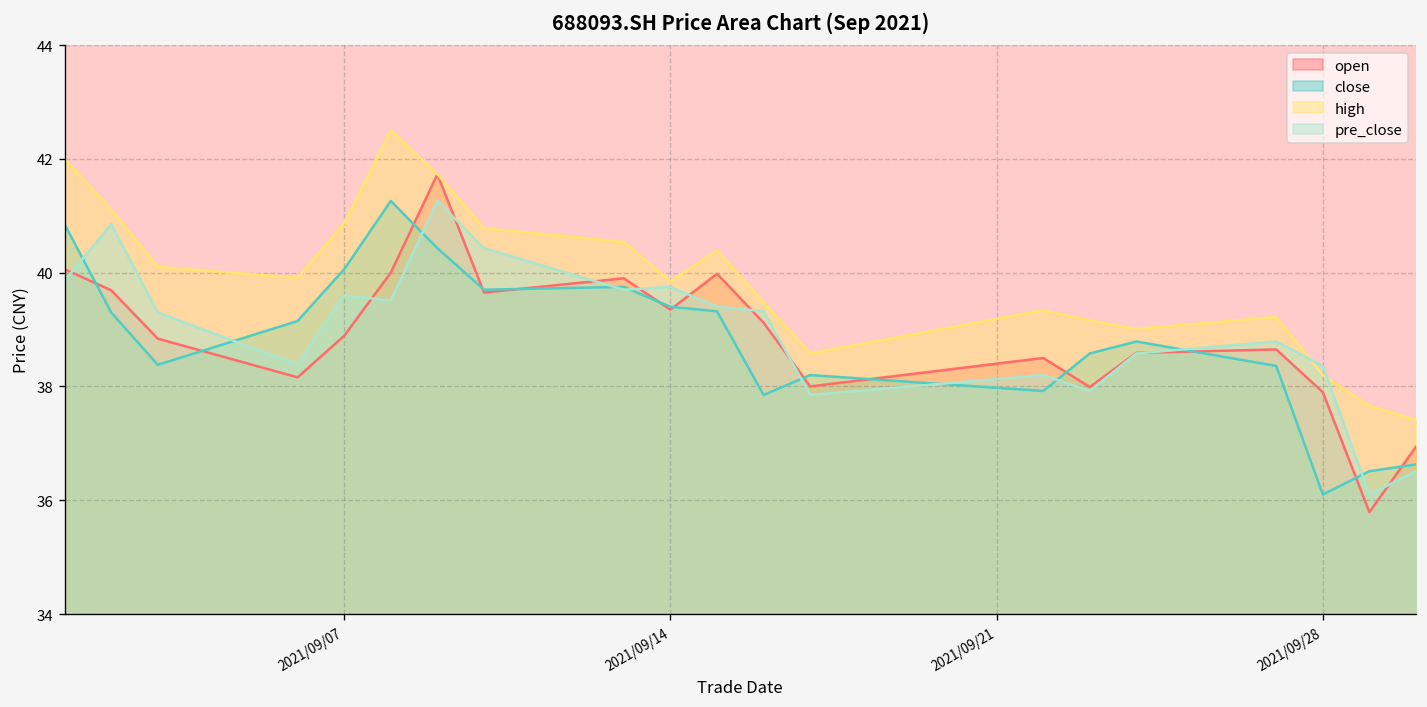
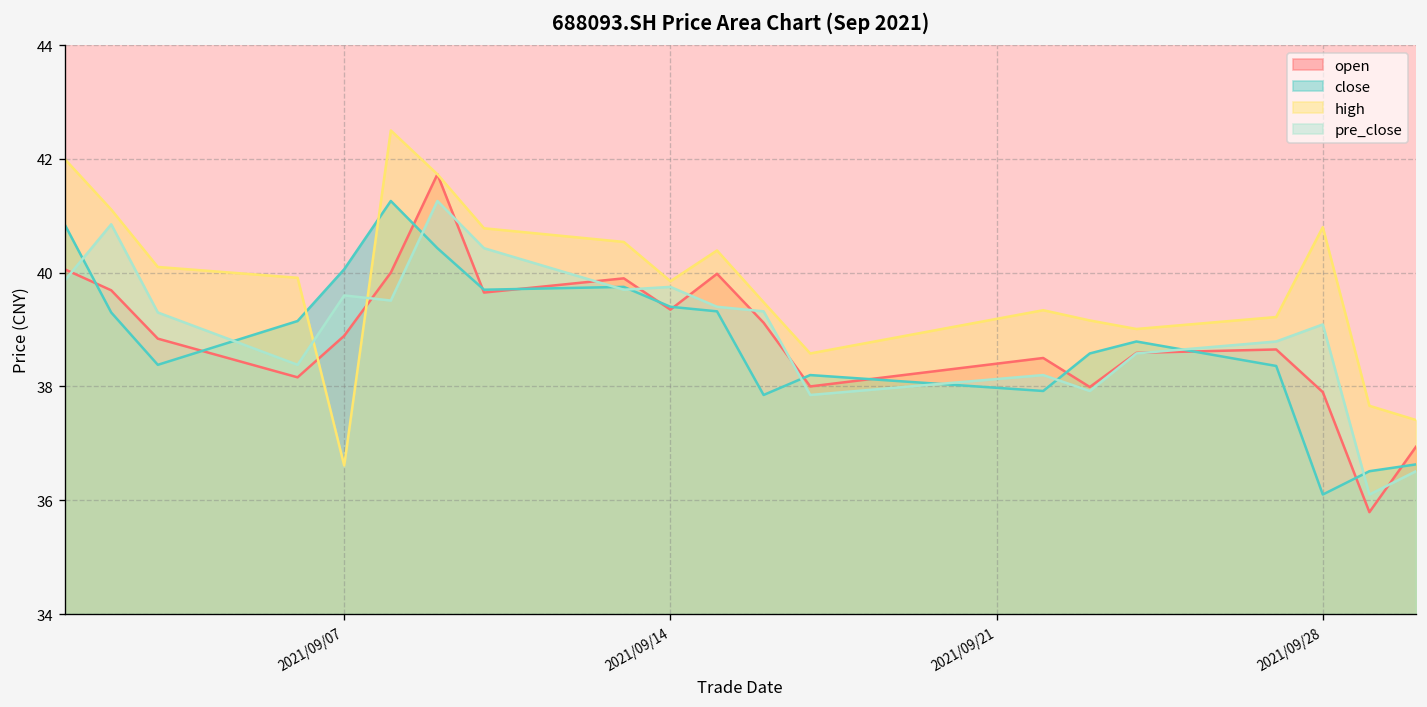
high, 2021/09/07: 40.9 -> 36.6
high, 2021/09/28: 38.2 -> 40.8
pre_close, 2021/09/28: 38.4 -> 39.1
